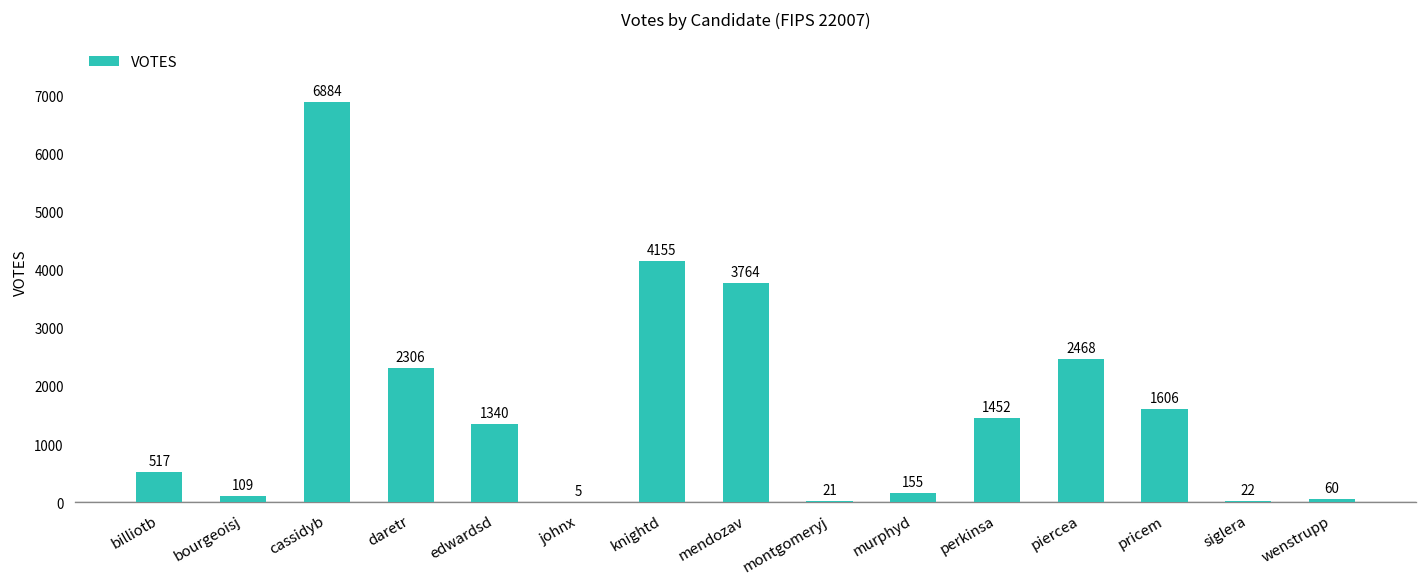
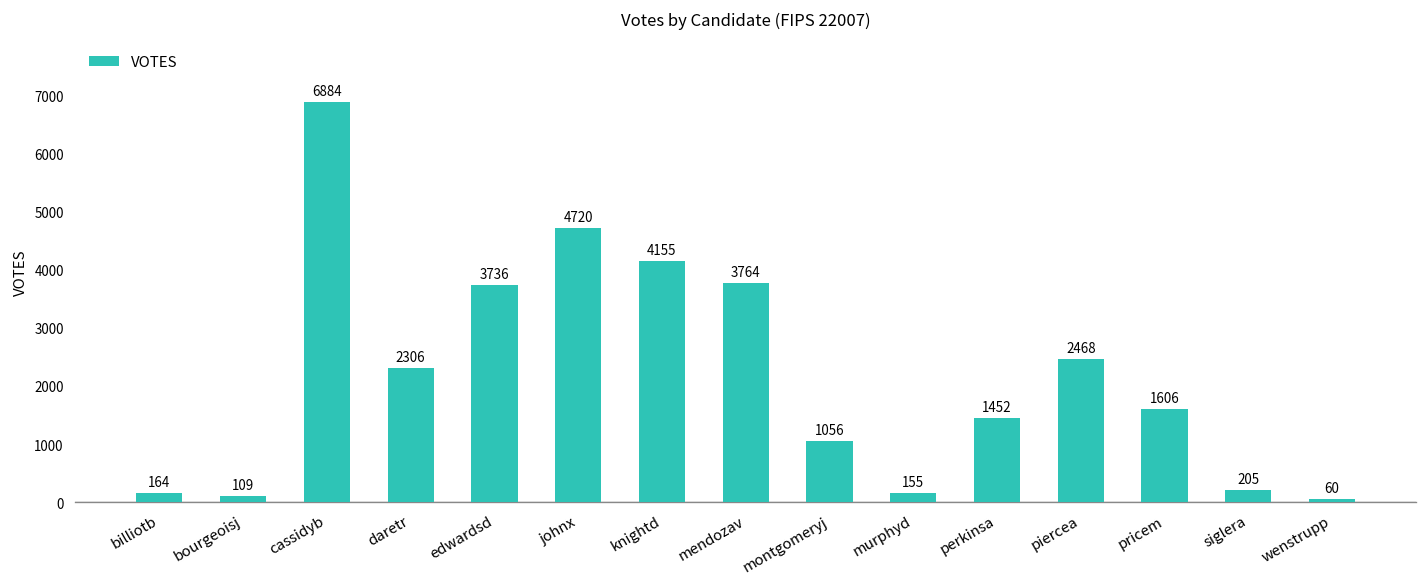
billiotb: 517 -> 164
edwardsd: 1340 -> 3736
johnx: 5 -> 4720
montgomeryj: 21 -> 1056
siglera: 22 -> 205
